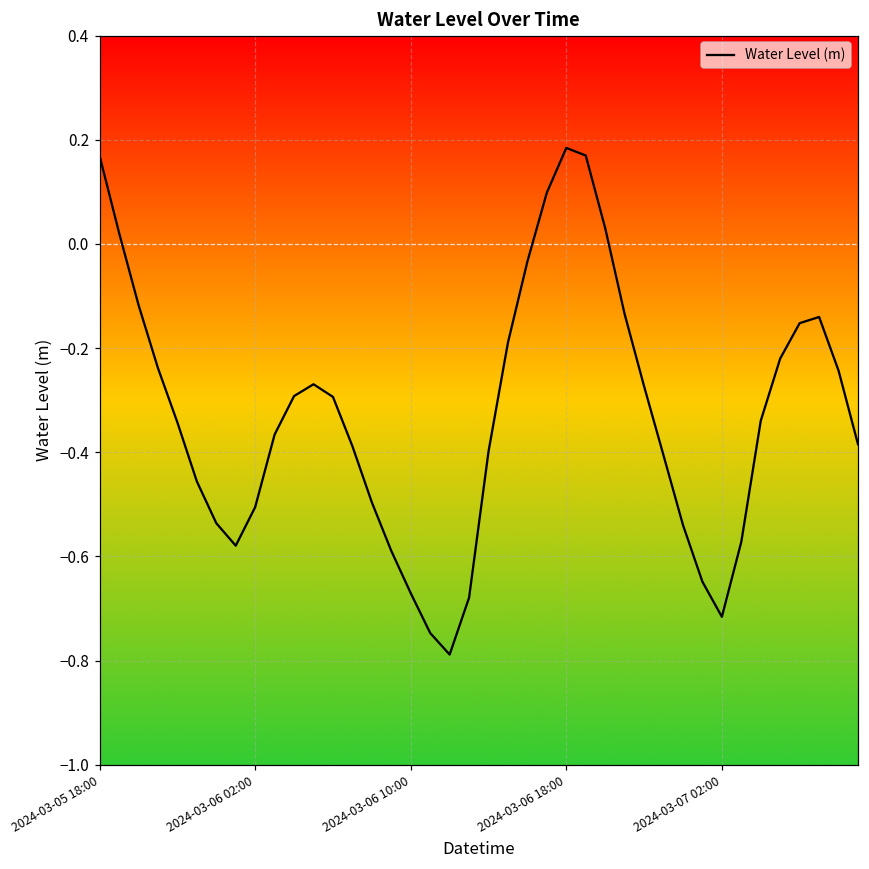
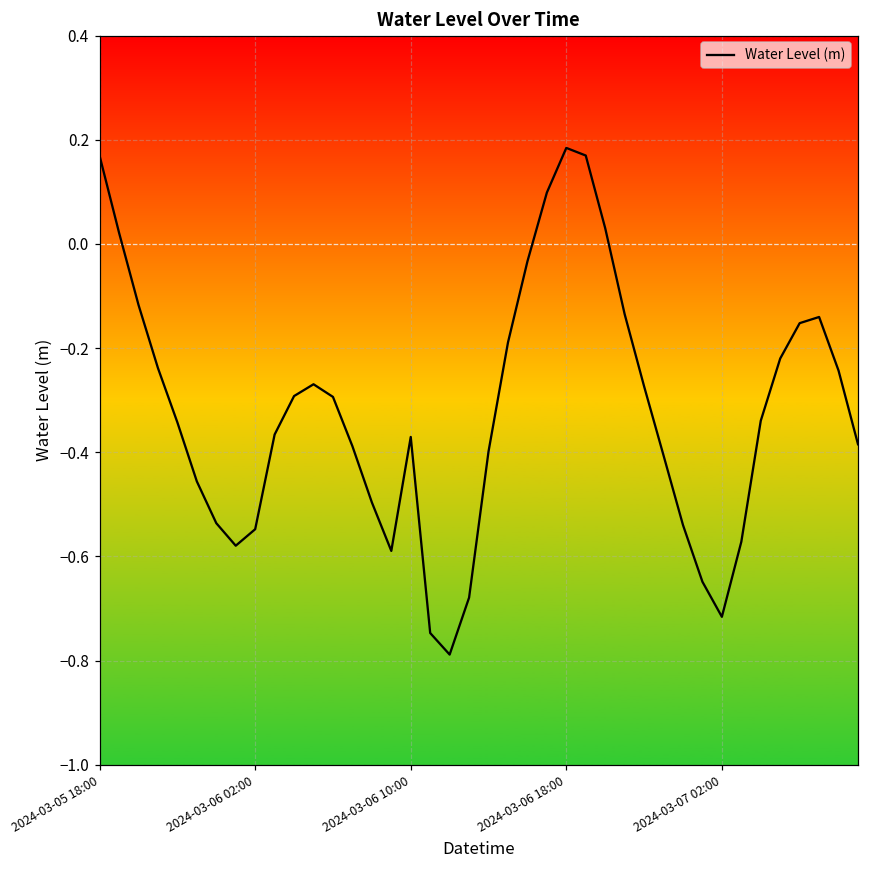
2024-03-06 02:00: -0.51 -> -0.55
2024-03-06 10:00: -0.67 -> -0.37
